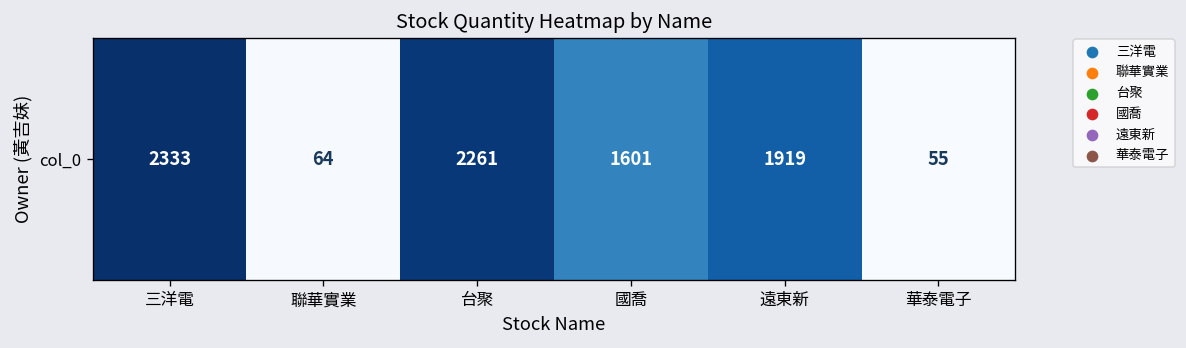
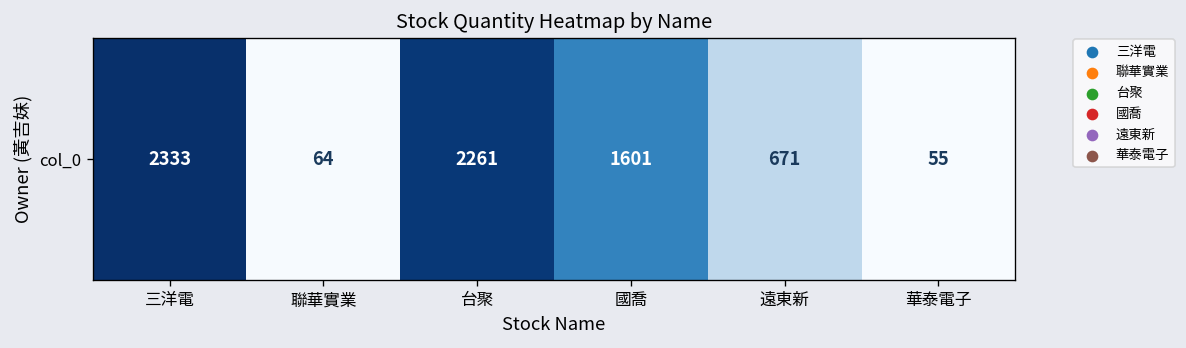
col_0, 遠東新: 1919 -> 671
